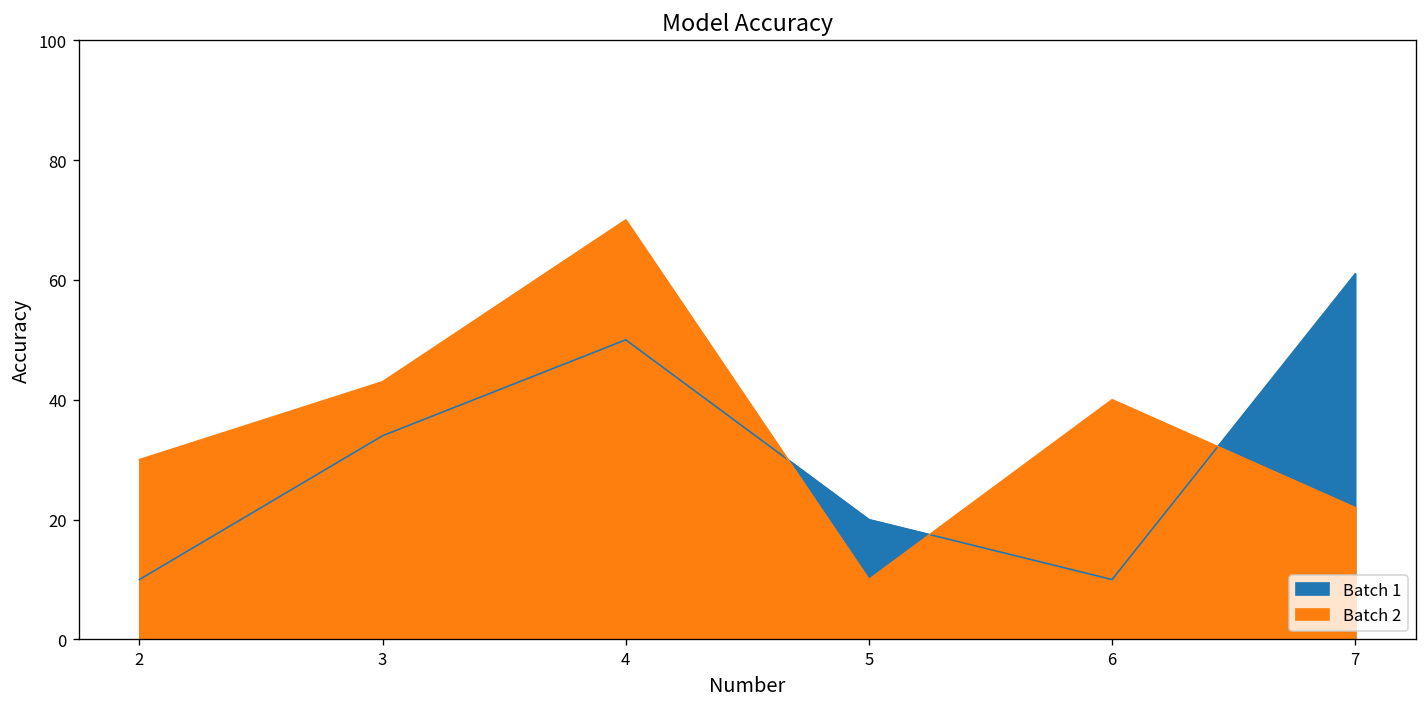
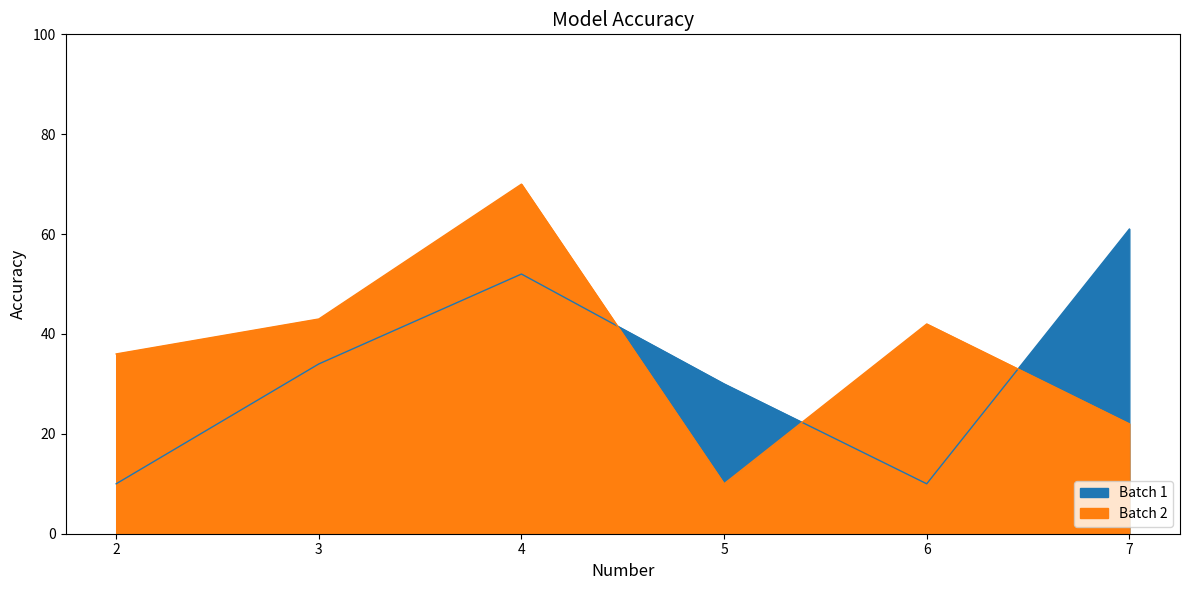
Batch 2, 2: 30 -> 36
Batch 1, 4: 50 -> 52
Batch 1, 5: 20 -> 30
Batch 2, 6: 40 -> 42
